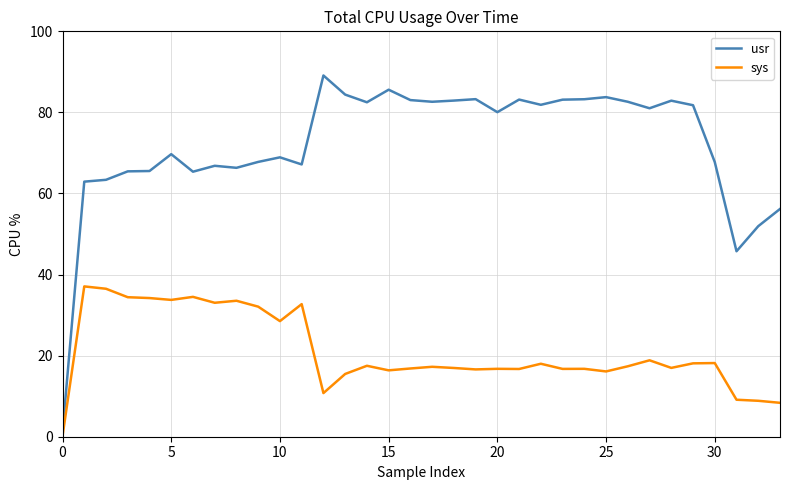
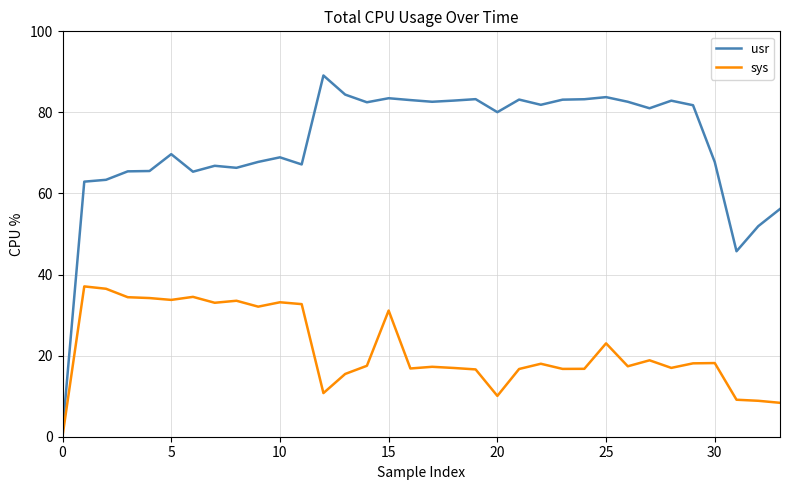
sys, 10: 29 -> 33
usr, 15: 86 -> 84
sys, 15: 16 -> 31
sys, 20: 17 -> 10
sys, 25: 16 -> 23
